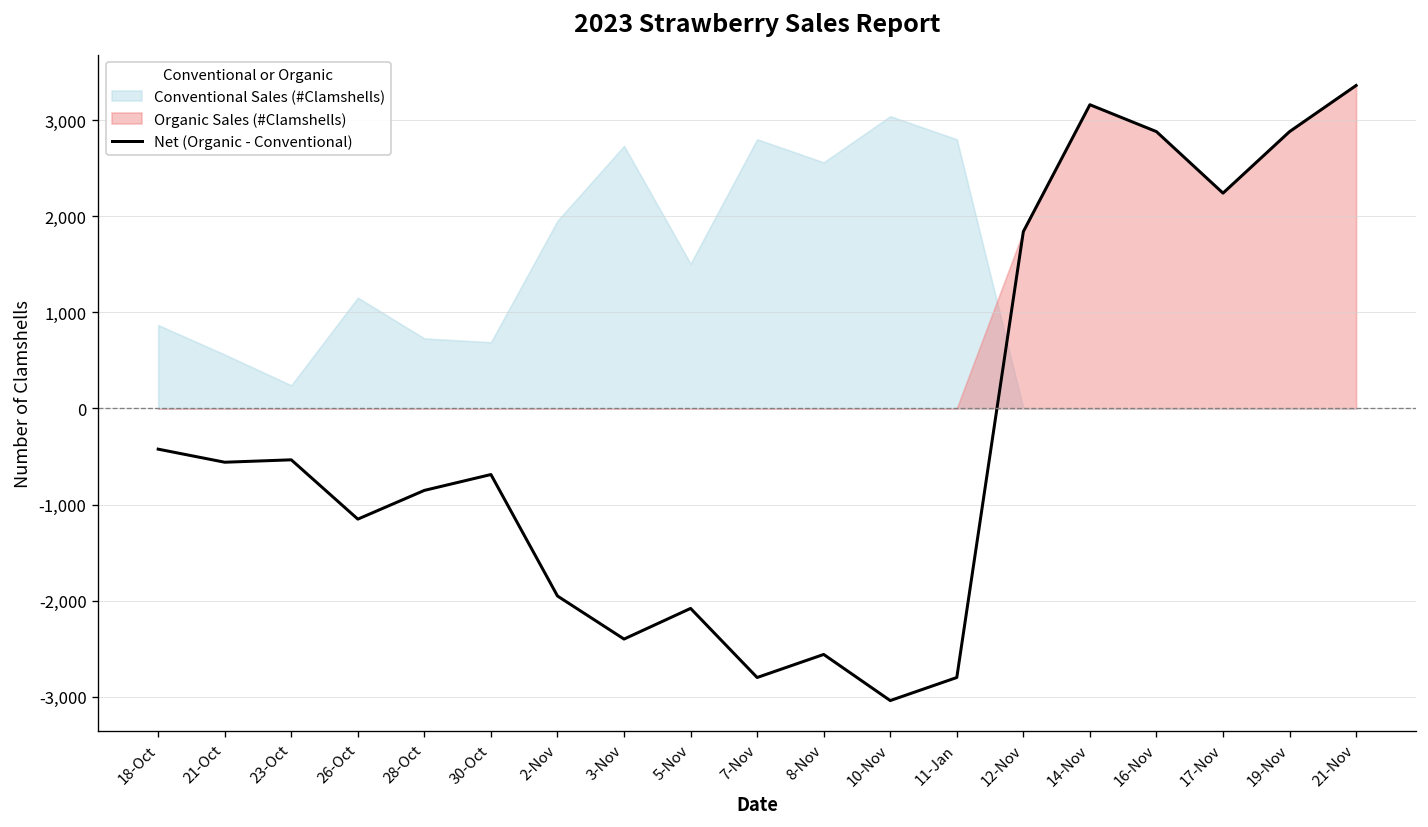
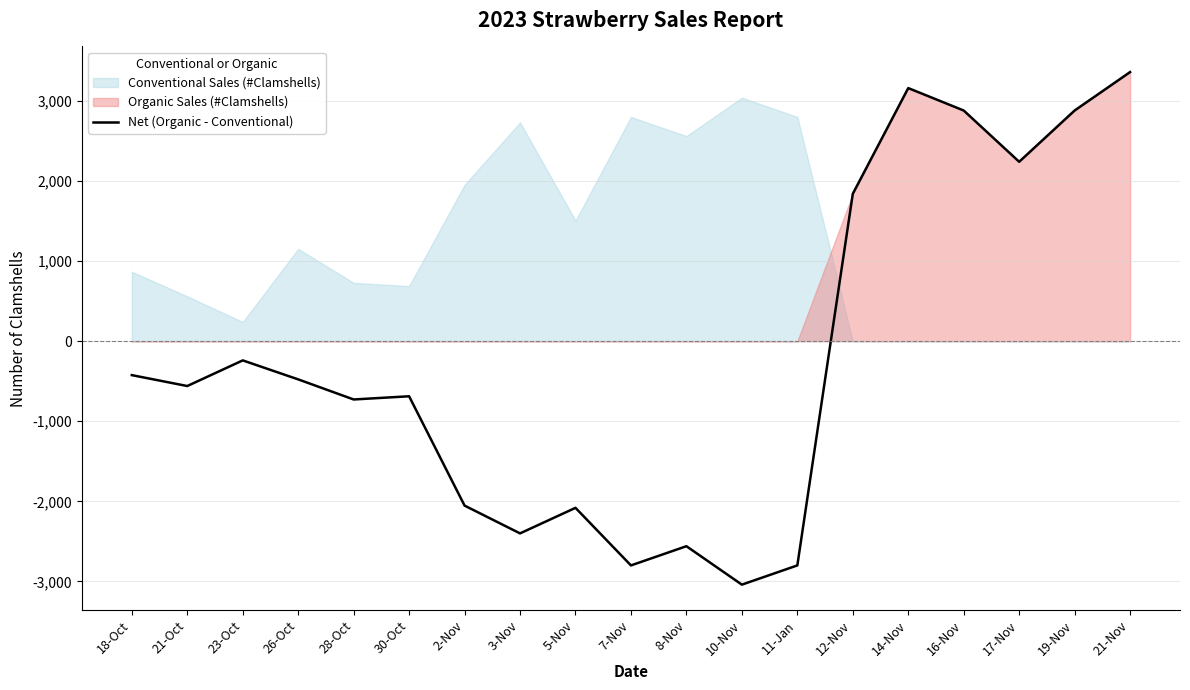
Net (Organic - Conventional), 23-Oct: -500 -> -200
Net (Organic - Conventional), 26-Oct: -1,200 -> -500
Net (Organic - Conventional), 28-Oct: -900 -> -700
Net (Organic - Conventional), 2-Nov: -2,000 -> -2,100
